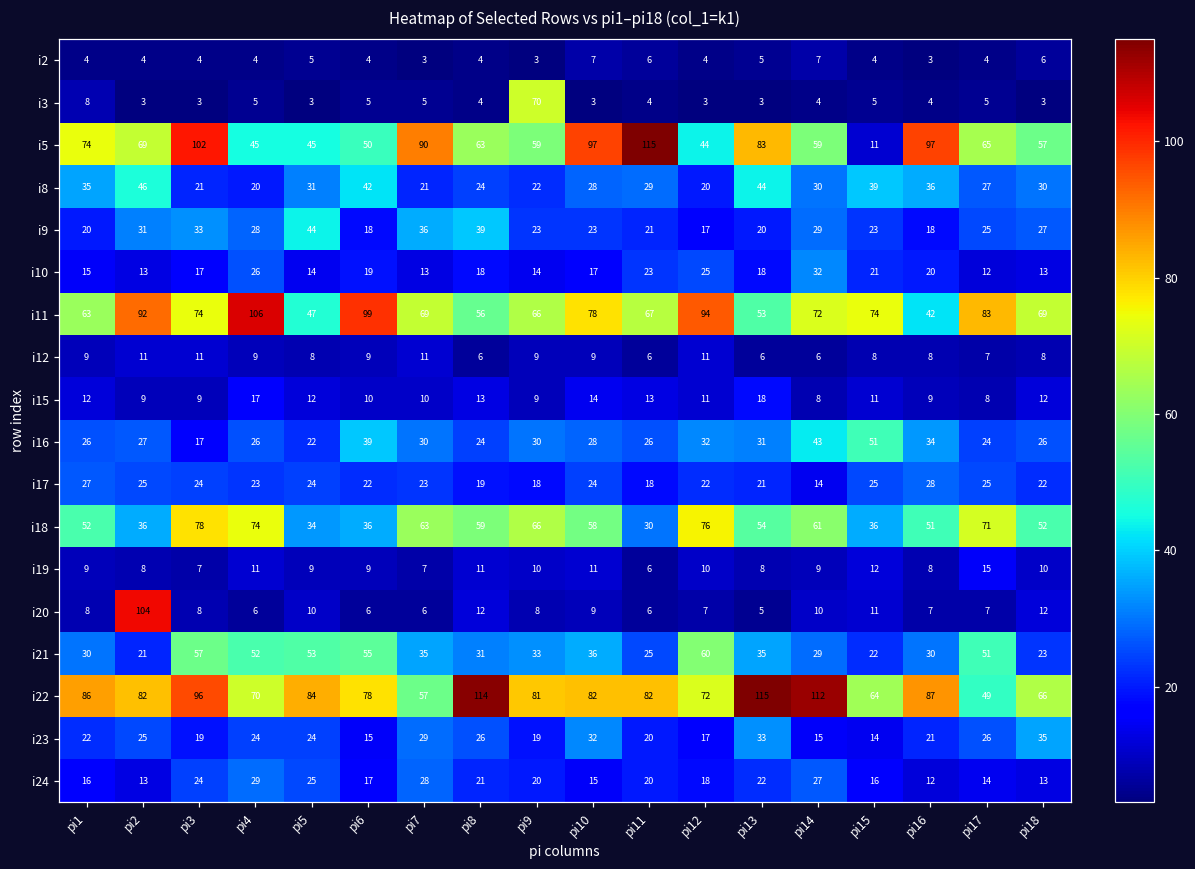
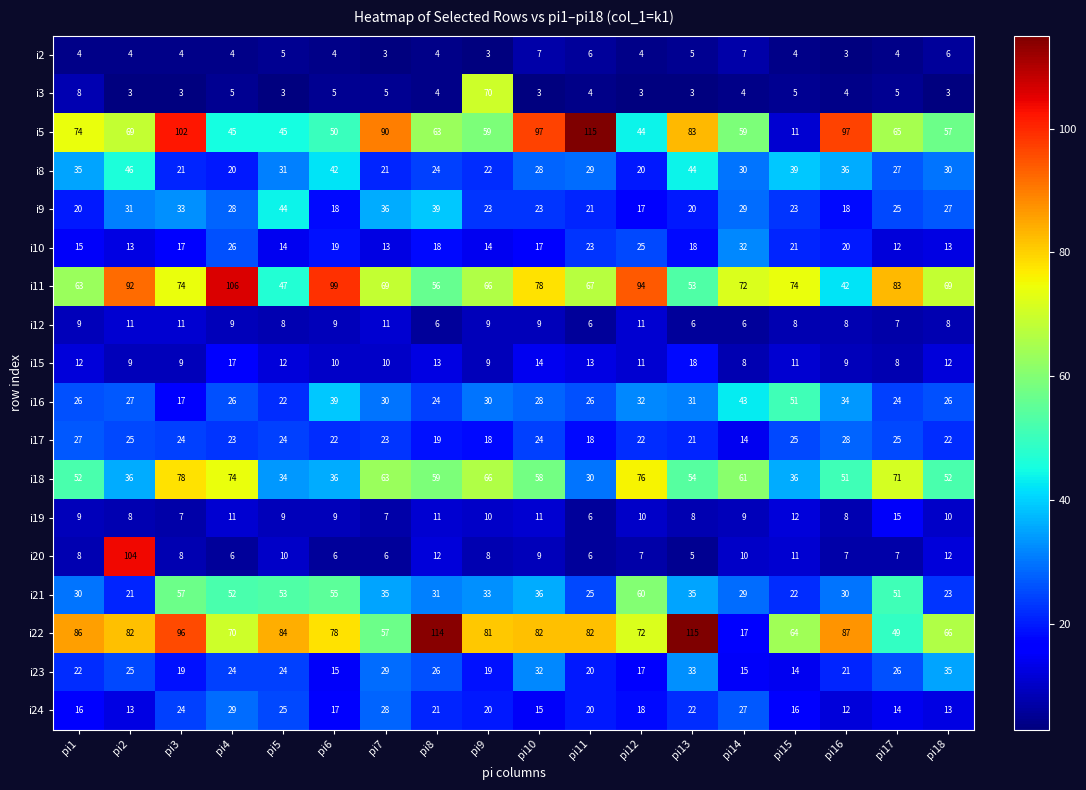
i22, pi14: 112 -> 17
